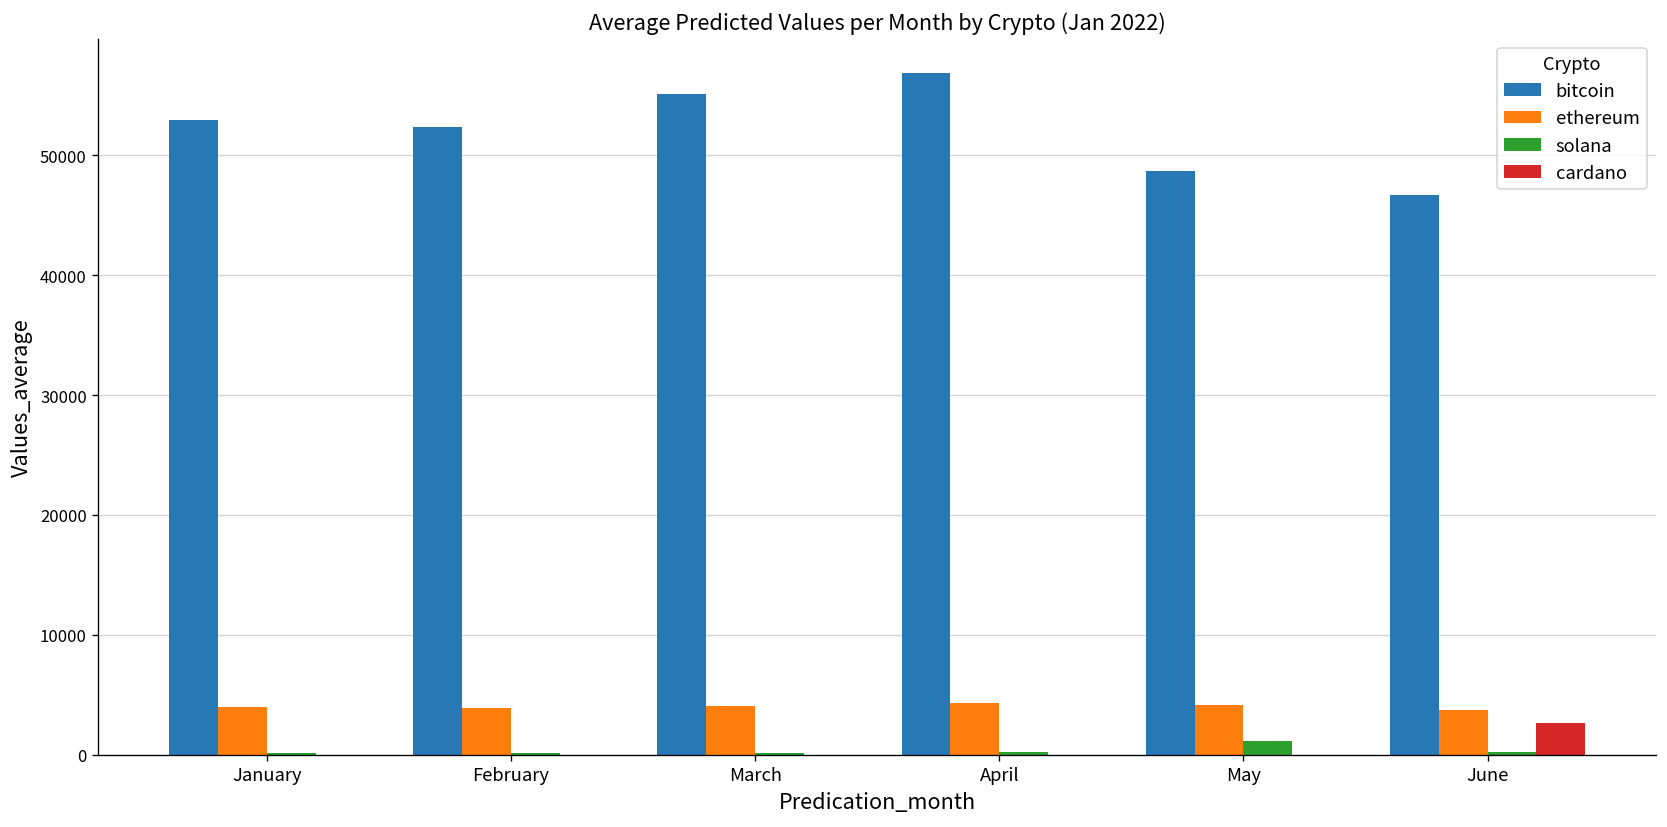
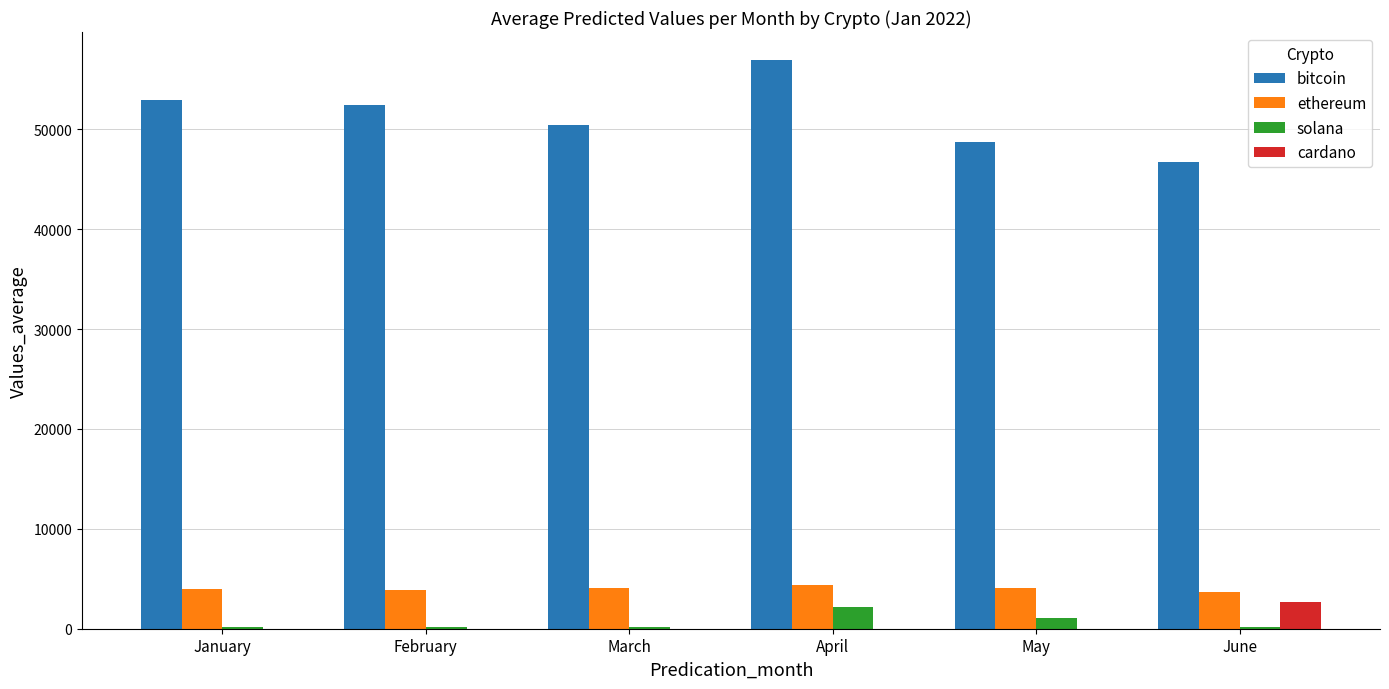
bitcoin, March: 55000 -> 50000
solana, April: 0 -> 2000
